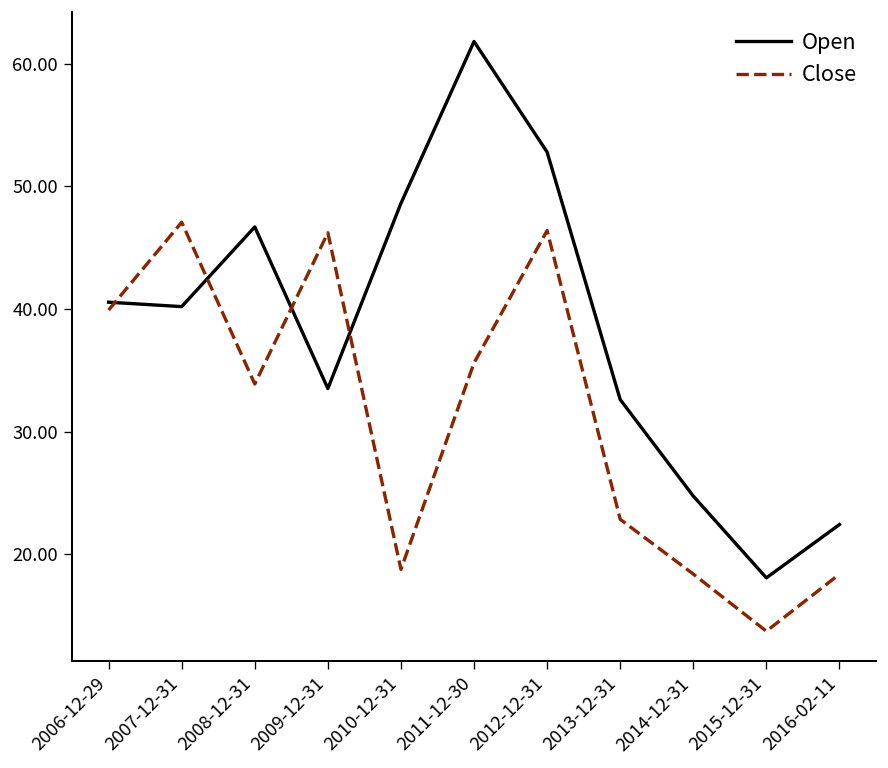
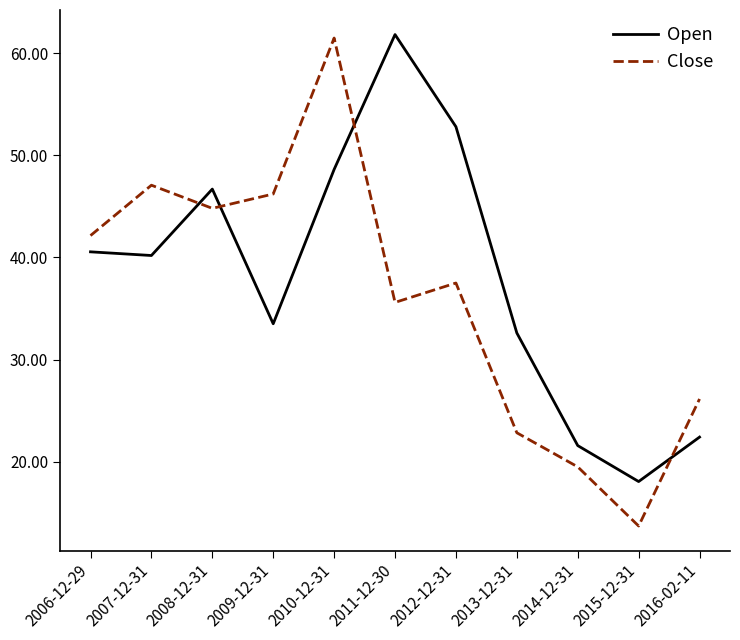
Close, 2006-12-29: 39.9 -> 42.1
Close, 2008-12-31: 33.9 -> 44.8
Close, 2010-12-31: 18.8 -> 61.5
Close, 2012-12-31: 46.4 -> 37.5
Open, 2014-12-31: 24.7 -> 21.6
Close, 2014-12-31: 18.4 -> 19.5
Close, 2016-02-11: 18.4 -> 26.2
